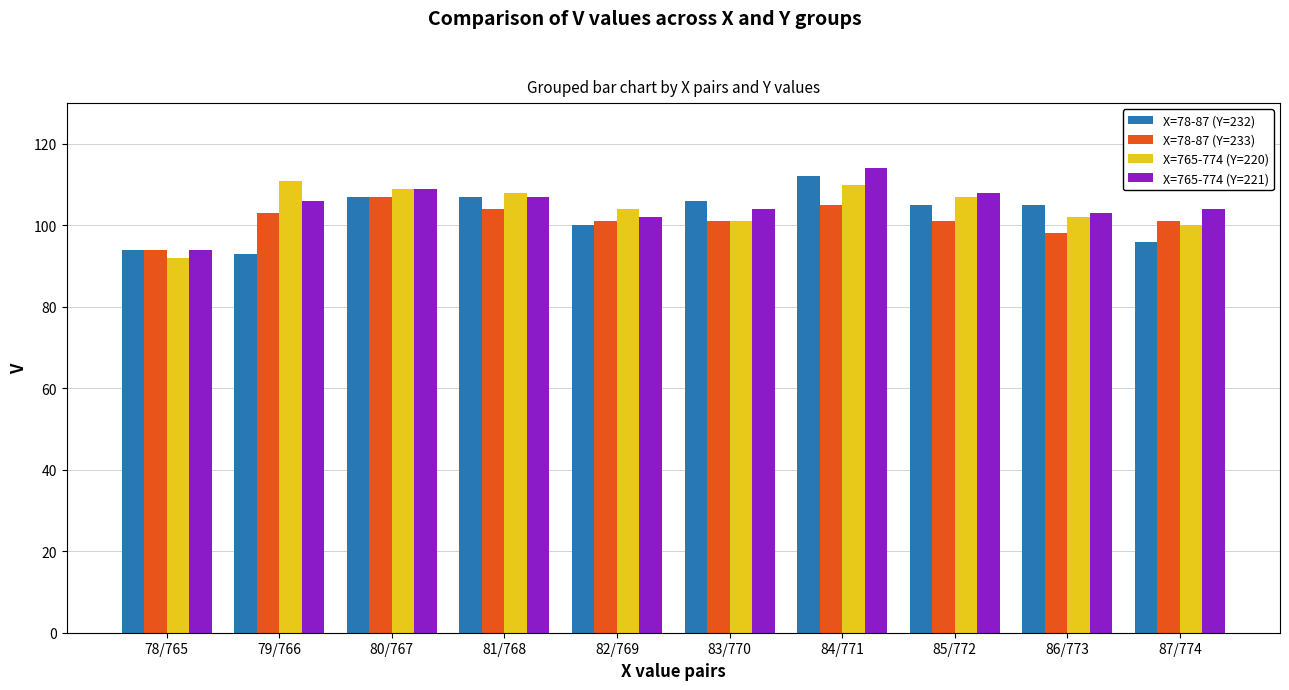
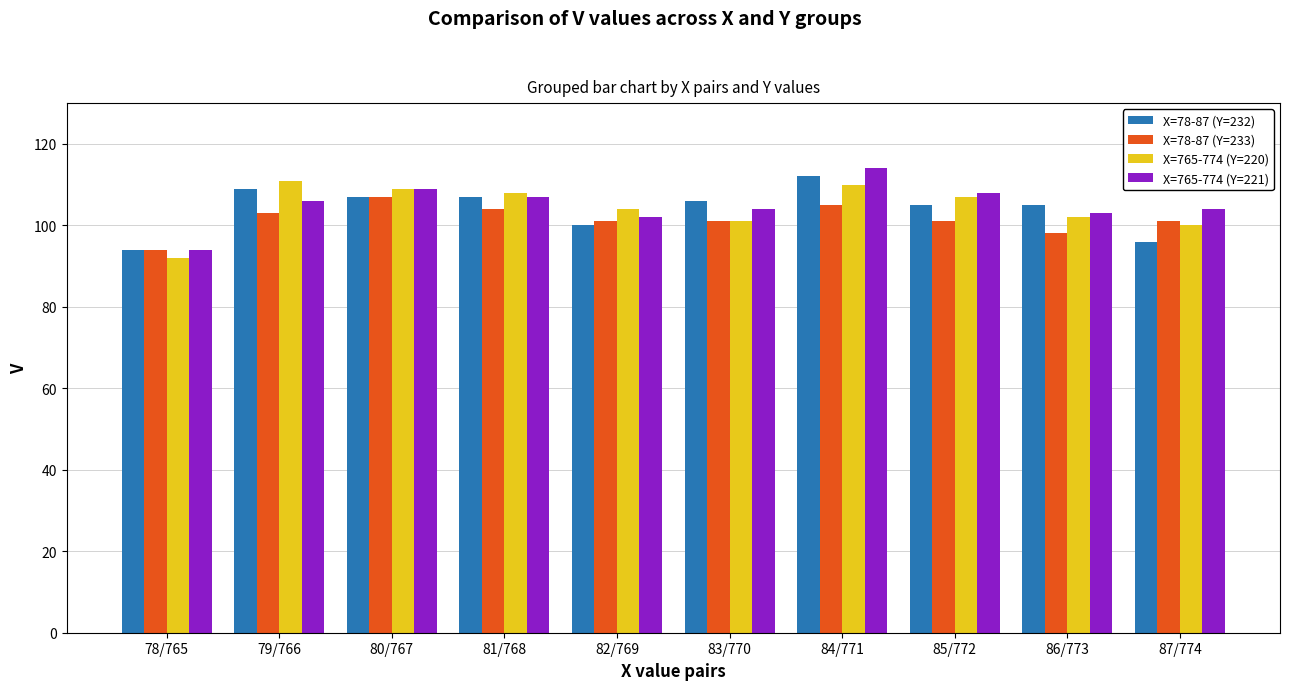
X=78-87 (Y=232), 79/766: 93 -> 109
